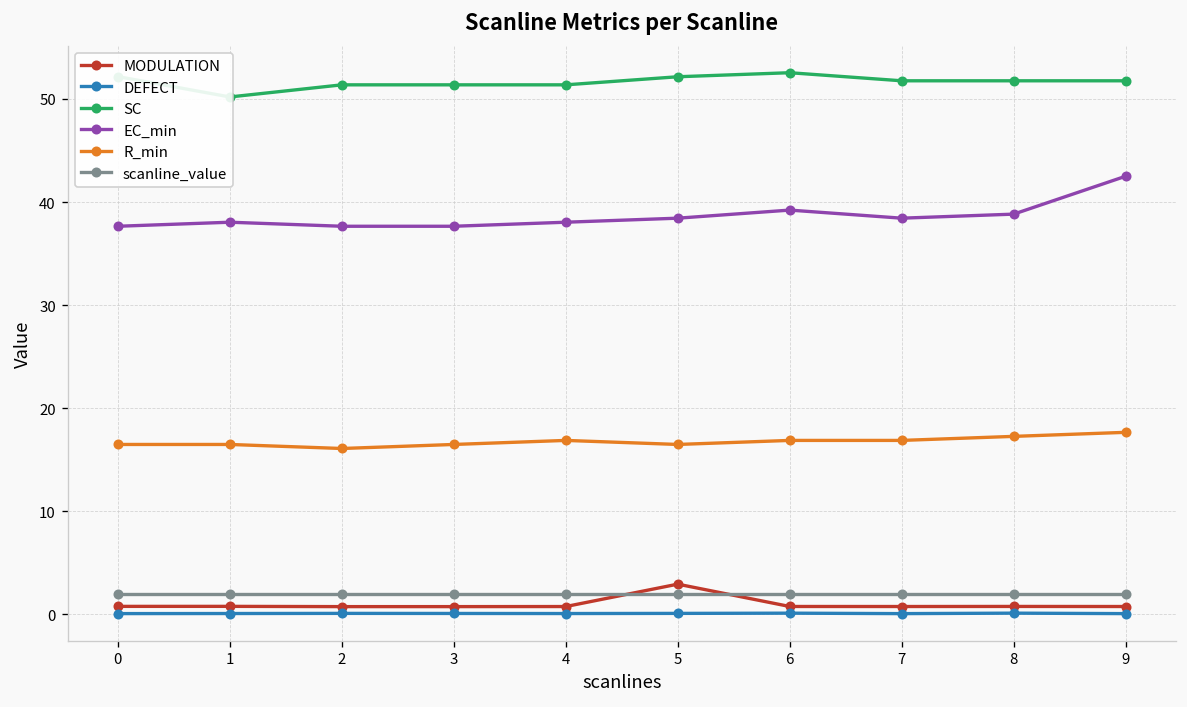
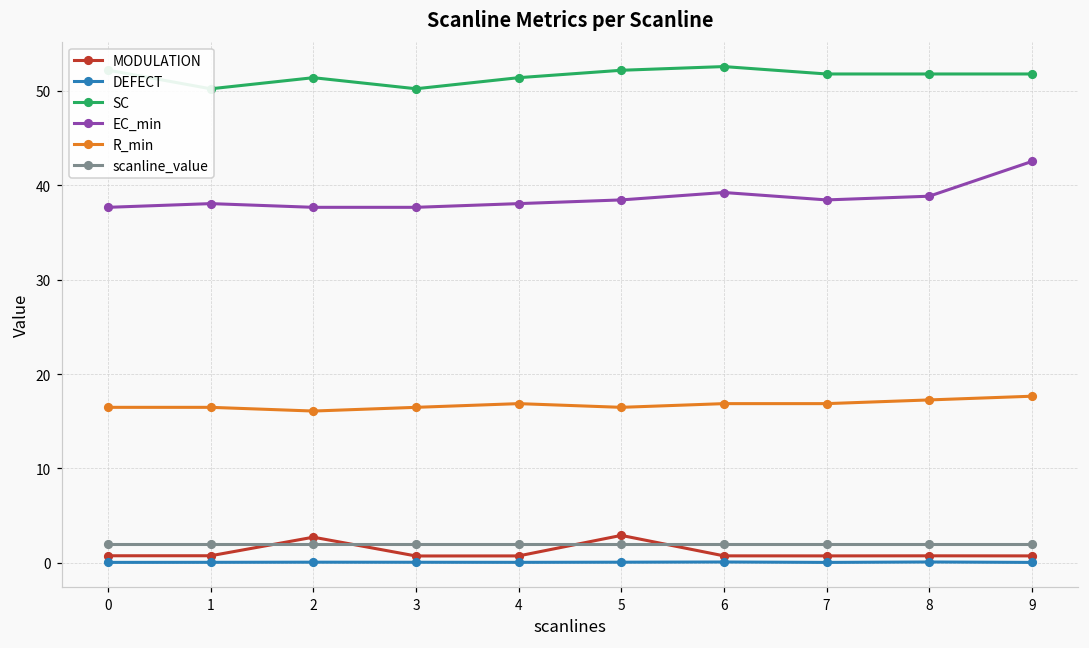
MODULATION, 2: 1 -> 3
SC, 3: 51 -> 50
